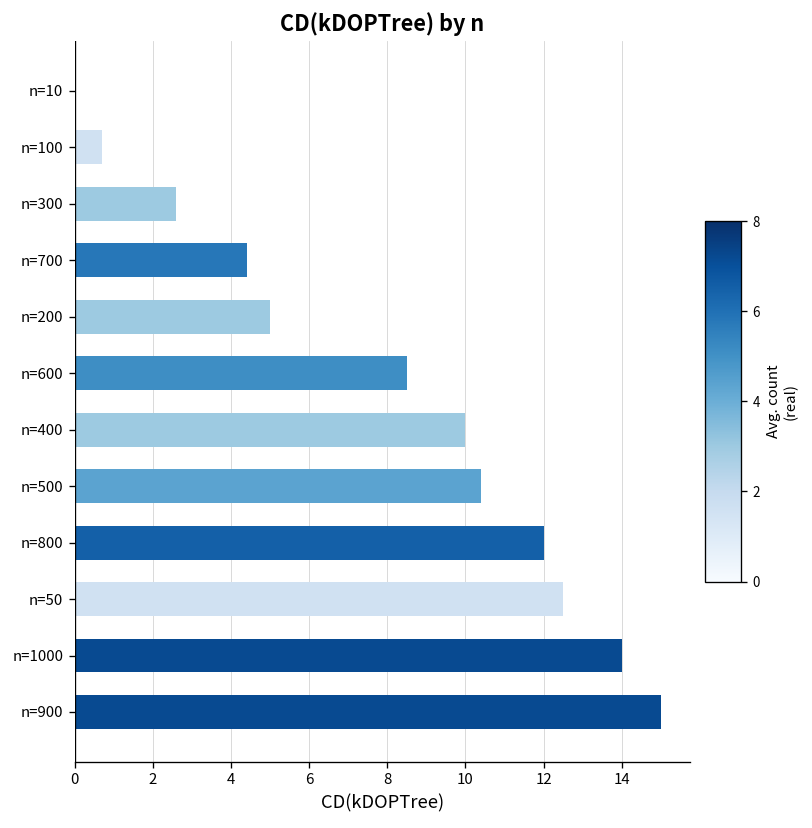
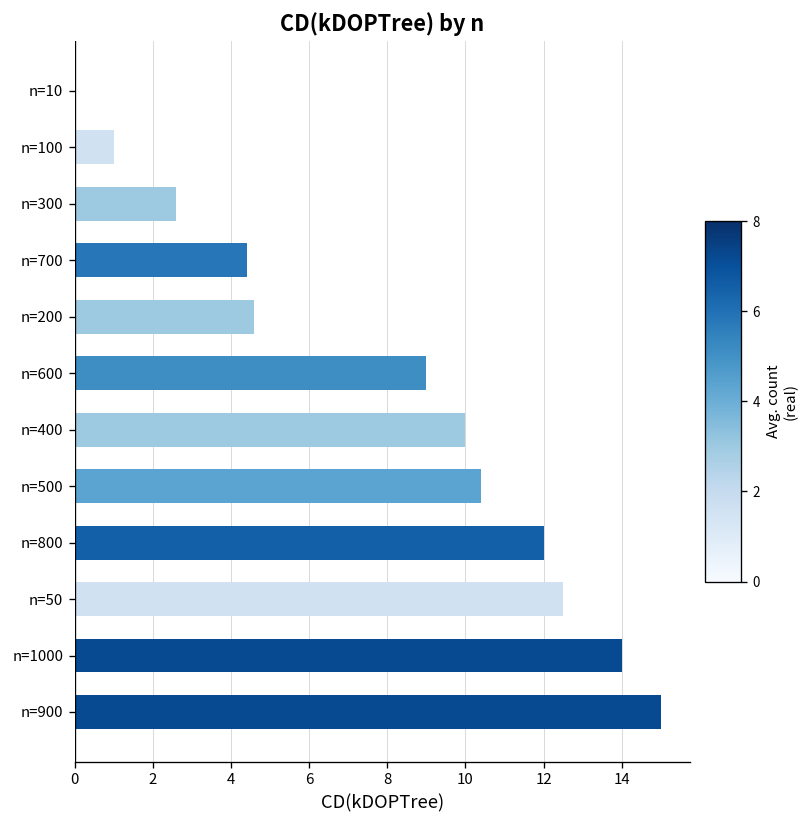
n=100: 0.7 -> 1.0
n=200: 5.0 -> 4.6
n=600: 8.5 -> 9.0
